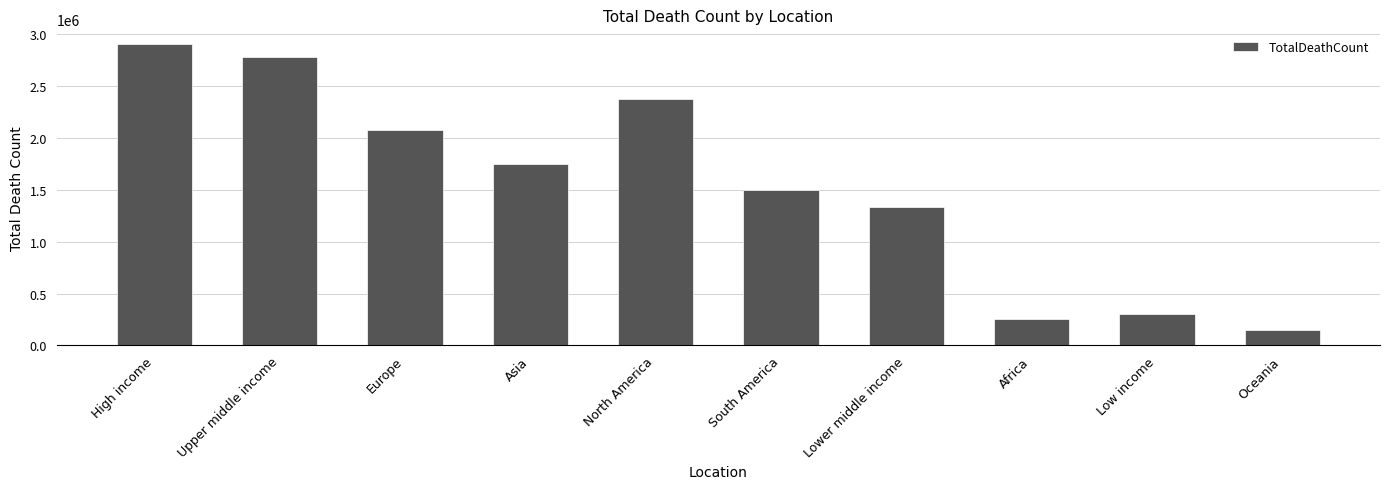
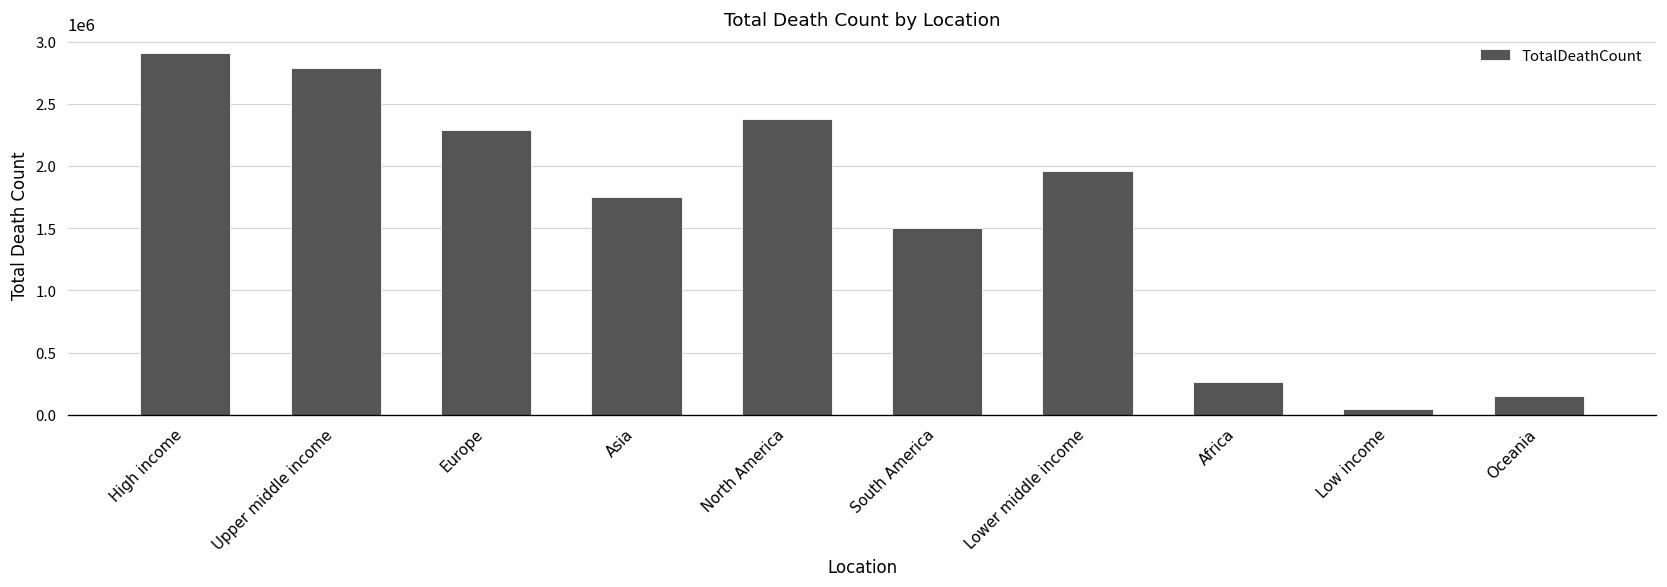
Europe: 2070000 -> 2290000
Lower middle income: 1340000 -> 1960000
Low income: 300000 -> 50000
